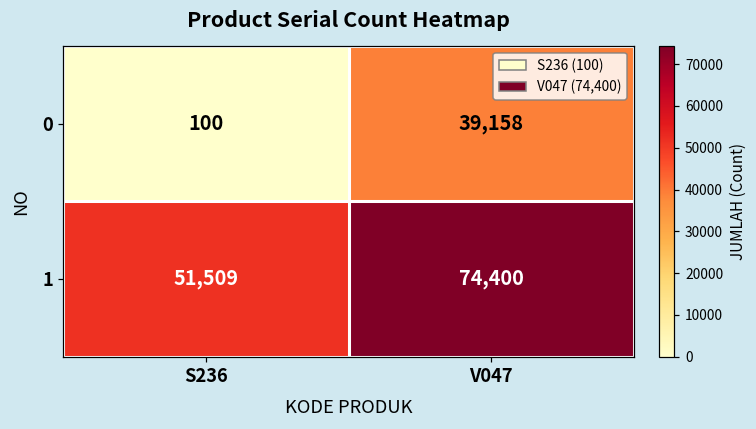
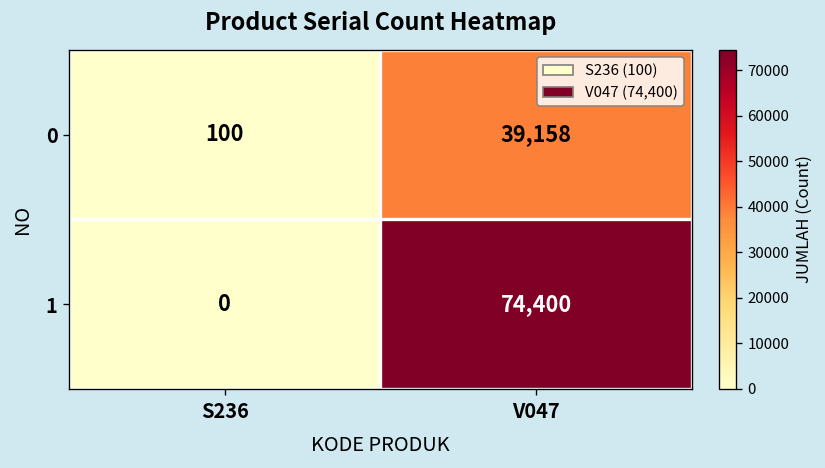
1, S236: 51,509 -> 0
